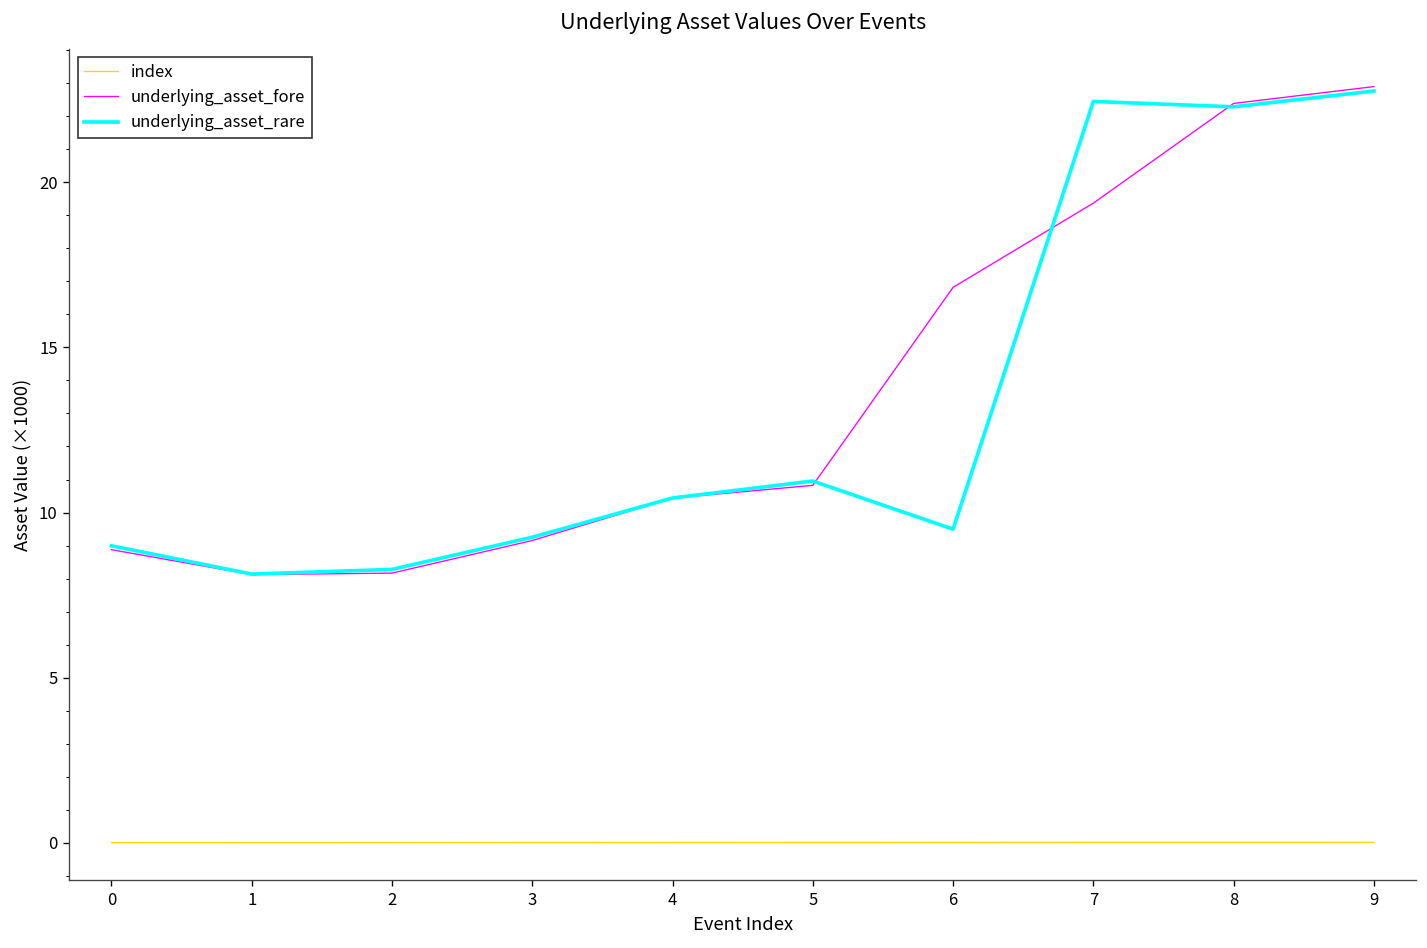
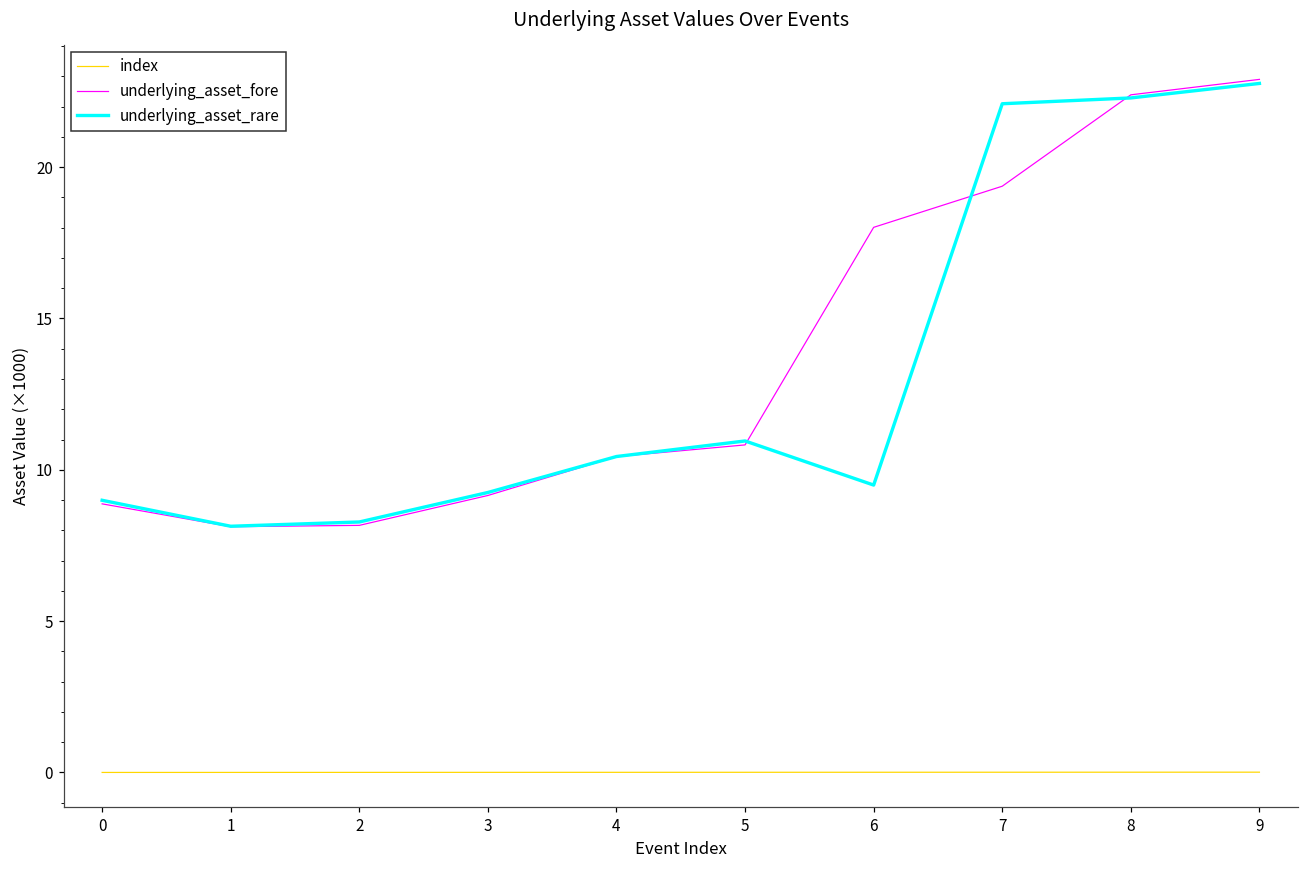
underlying_asset_fore, 6: 16.8 -> 18.0
underlying_asset_rare, 7: 22.5 -> 22.1
